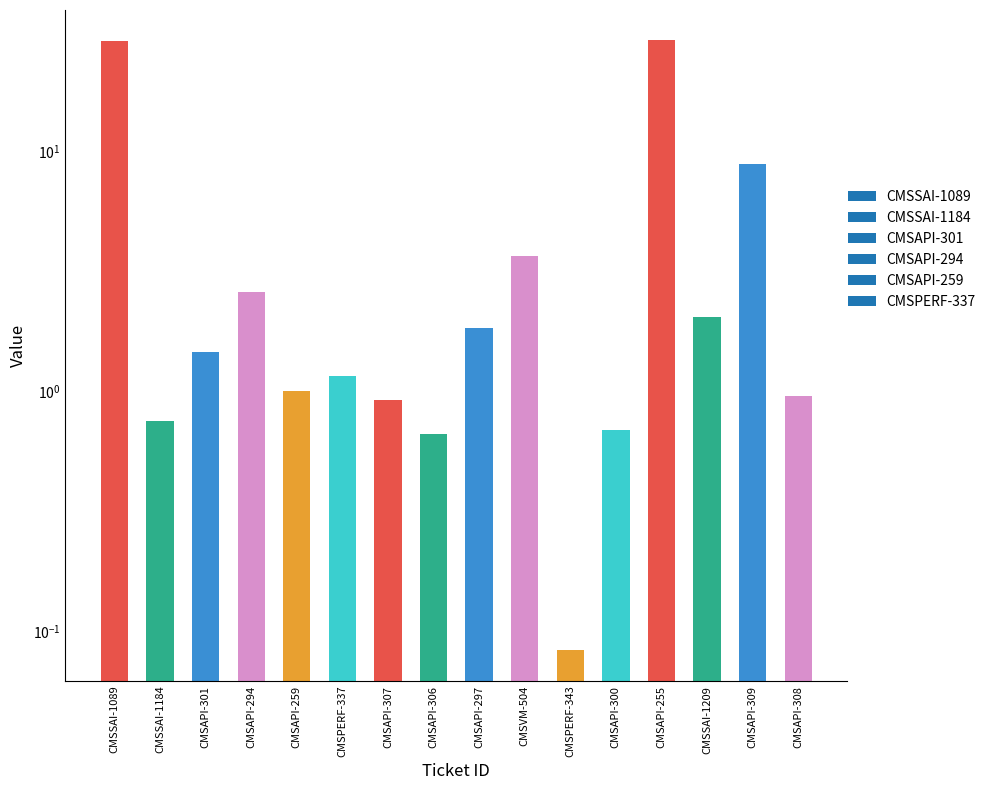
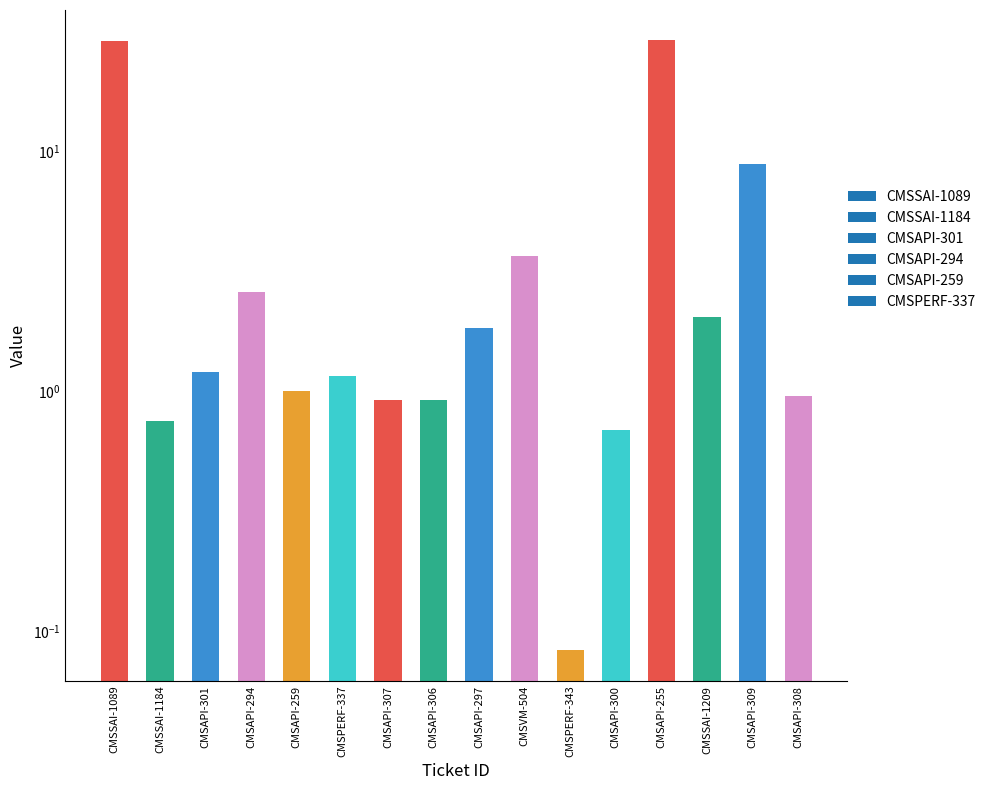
CMSAPI-301: 1.5 -> 1.2
CMSAPI-306: 0.67 -> 0.92
